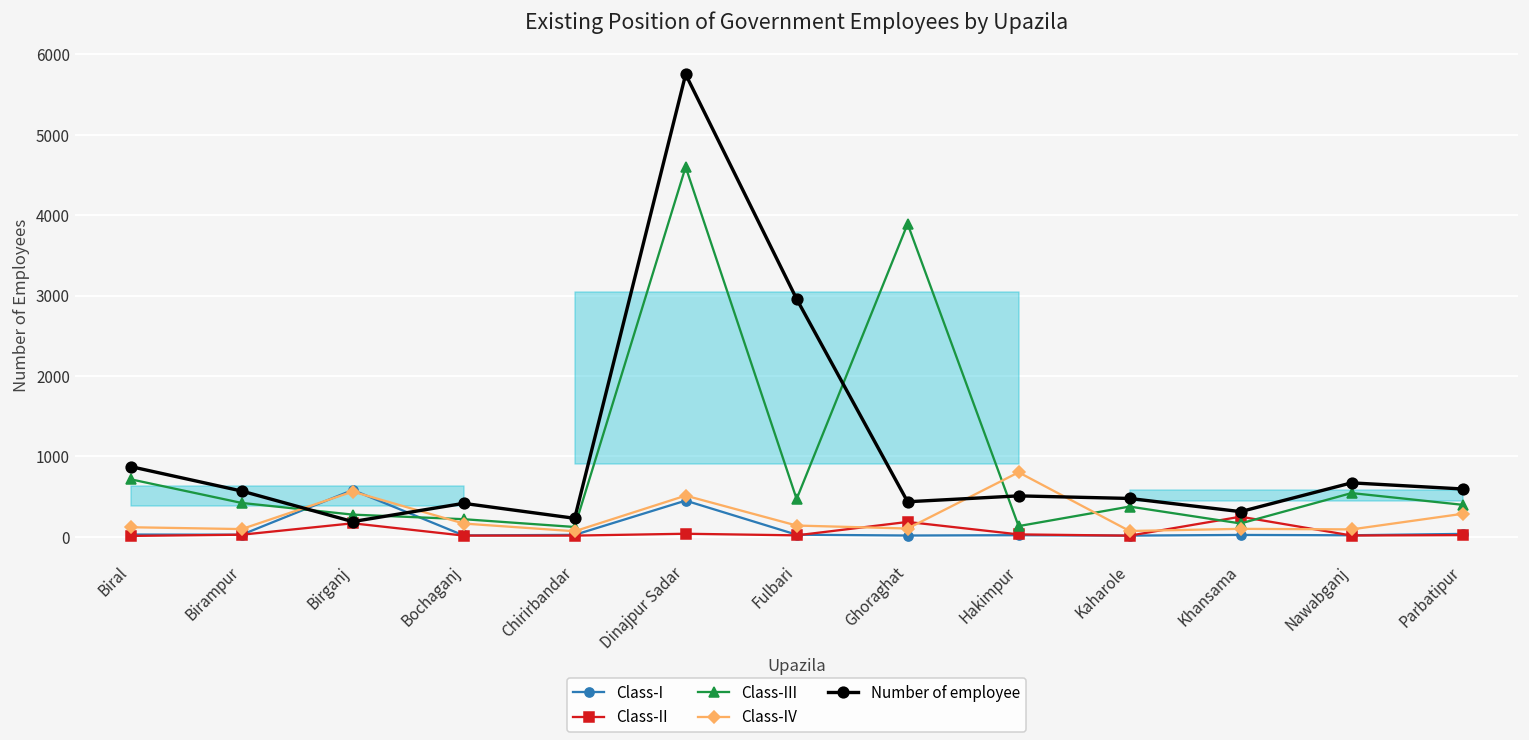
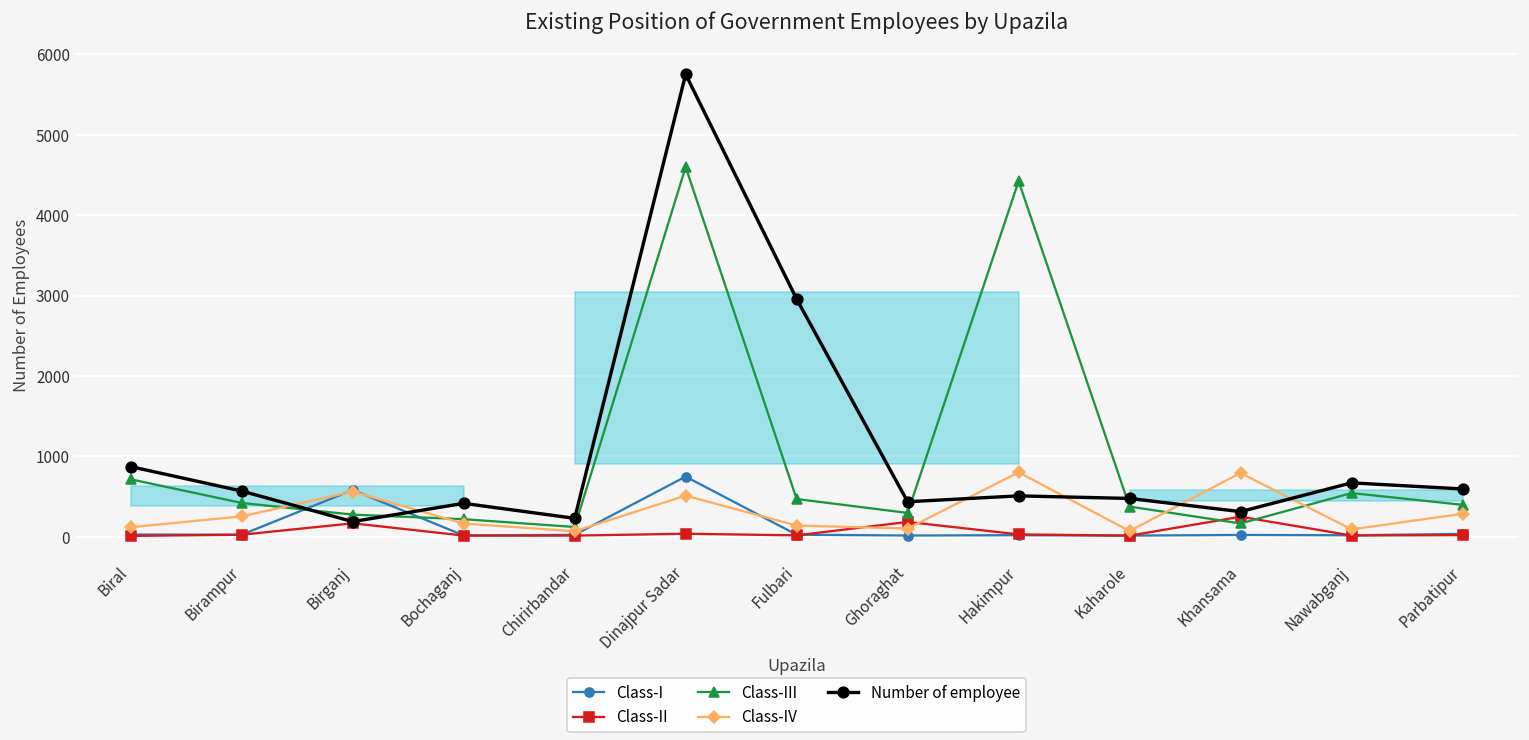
Class-IV, Birampur: 100 -> 300
Class-I, Dinajpur Sadar: 500 -> 700
Class-III, Ghoraghat: 3900 -> 300
Class-III, Hakimpur: 100 -> 4400
Class-IV, Khansama: 100 -> 800
